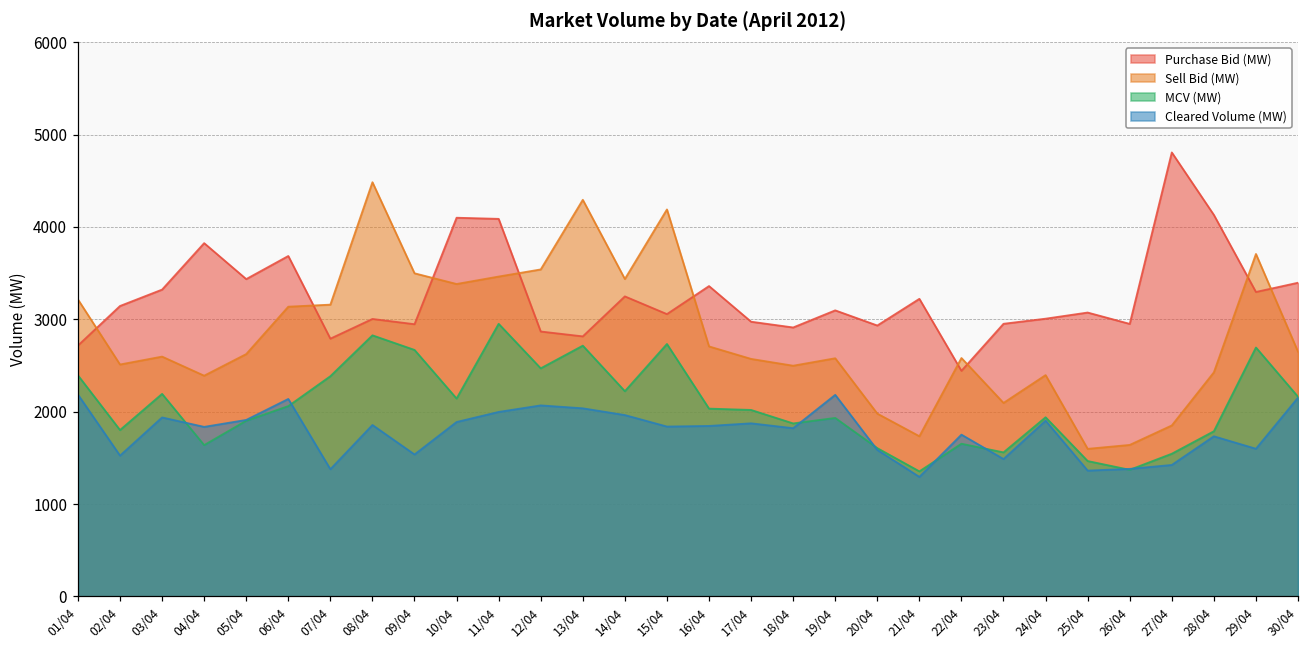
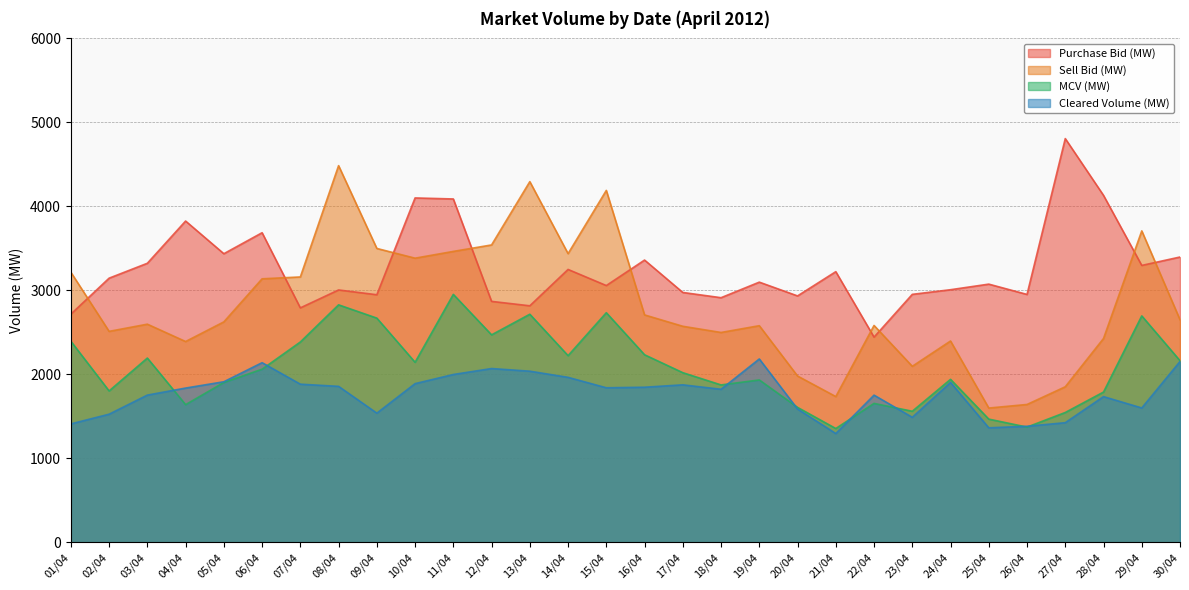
Cleared Volume (MW), 01/04: 2200 -> 1400
Cleared Volume (MW), 03/04: 1900 -> 1800
Cleared Volume (MW), 07/04: 1400 -> 1900
MCV (MW), 16/04: 2000 -> 2200
